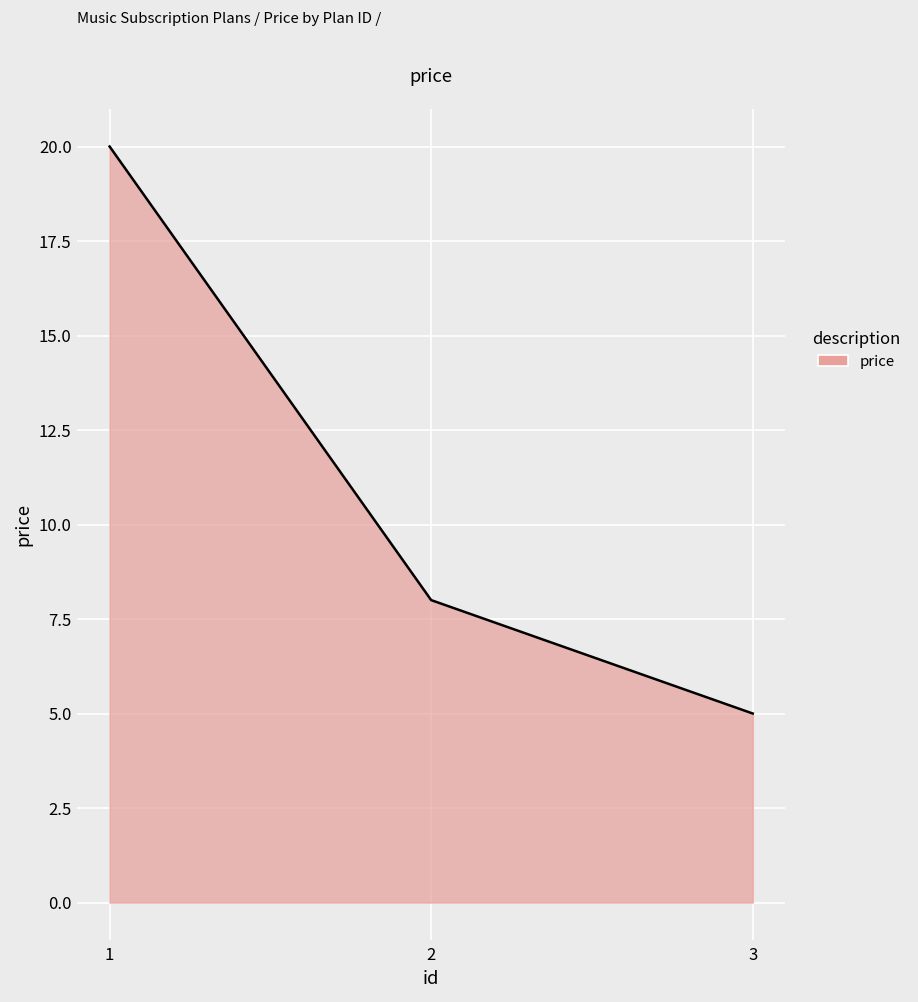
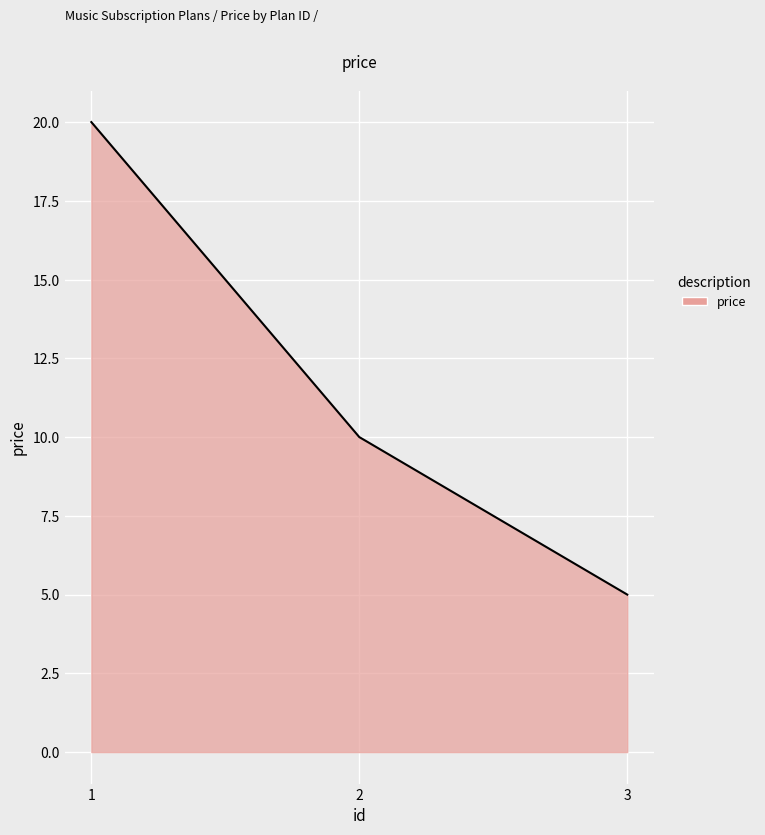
2: 8 -> 10
